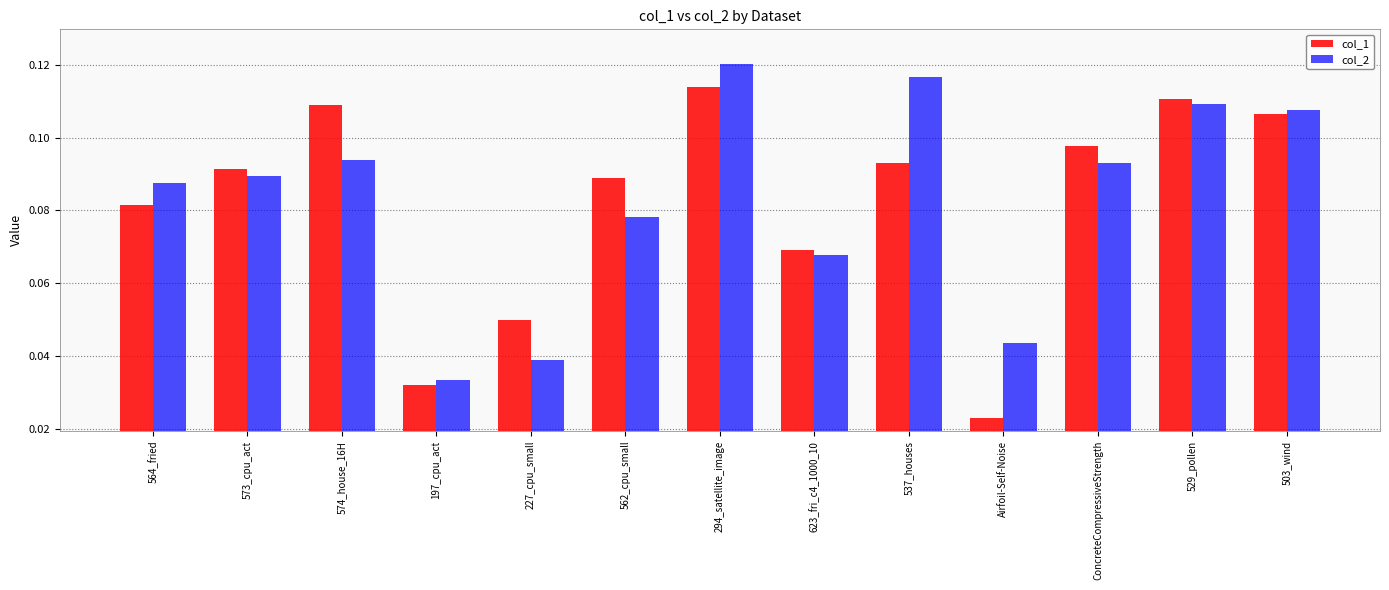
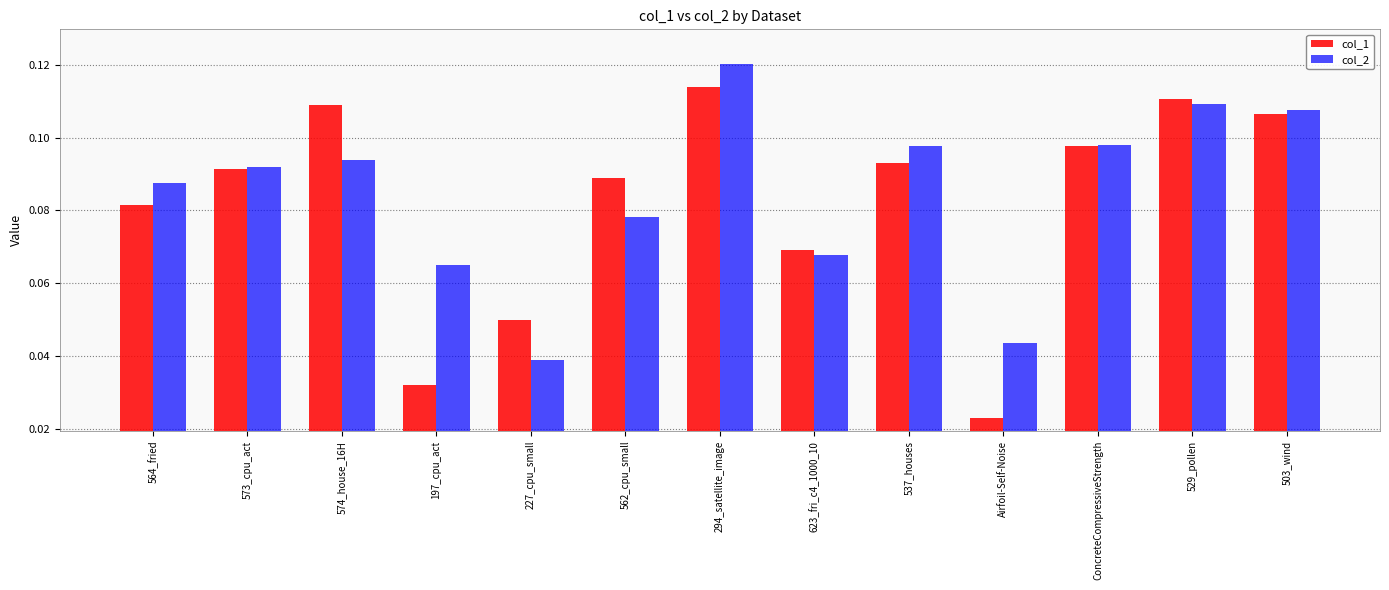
col_2, 573_cpu_act: 0.089 -> 0.092
col_2, 197_cpu_act: 0.034 -> 0.065
col_2, 537_houses: 0.117 -> 0.098
col_2, ConcreteCompressiveStrength: 0.093 -> 0.098
